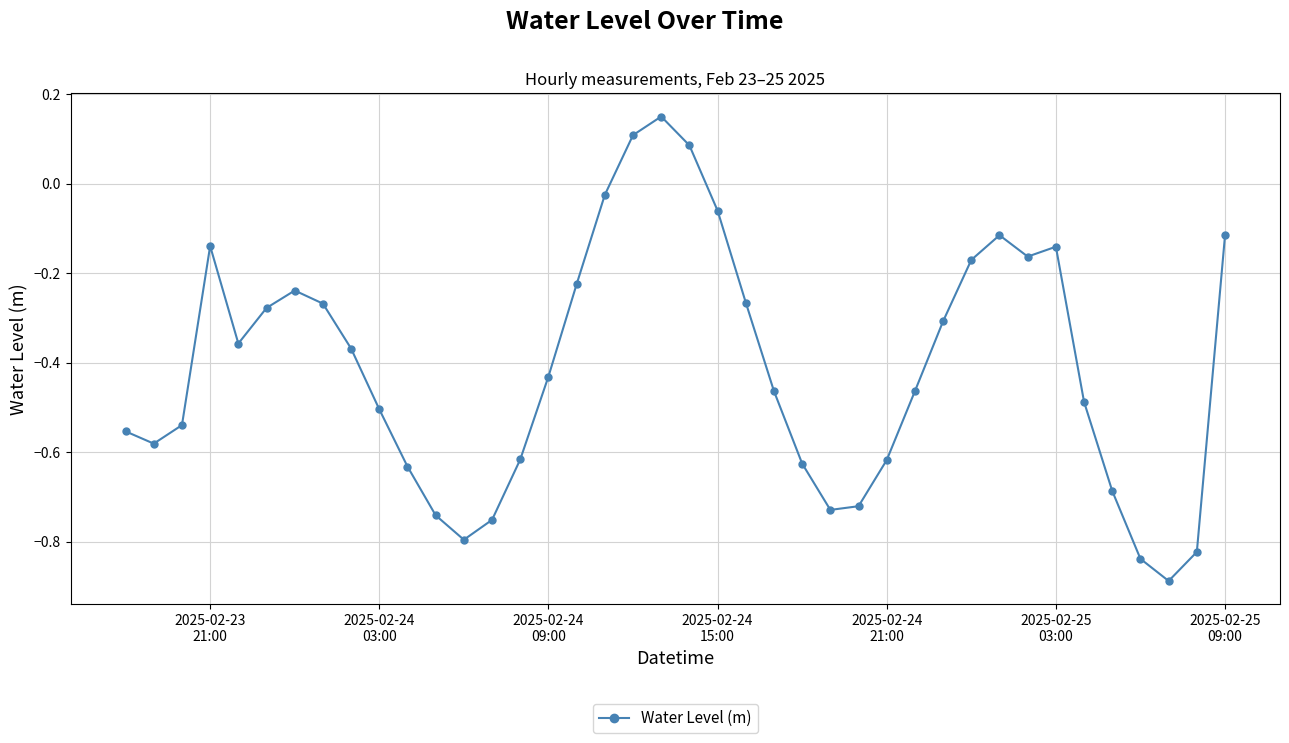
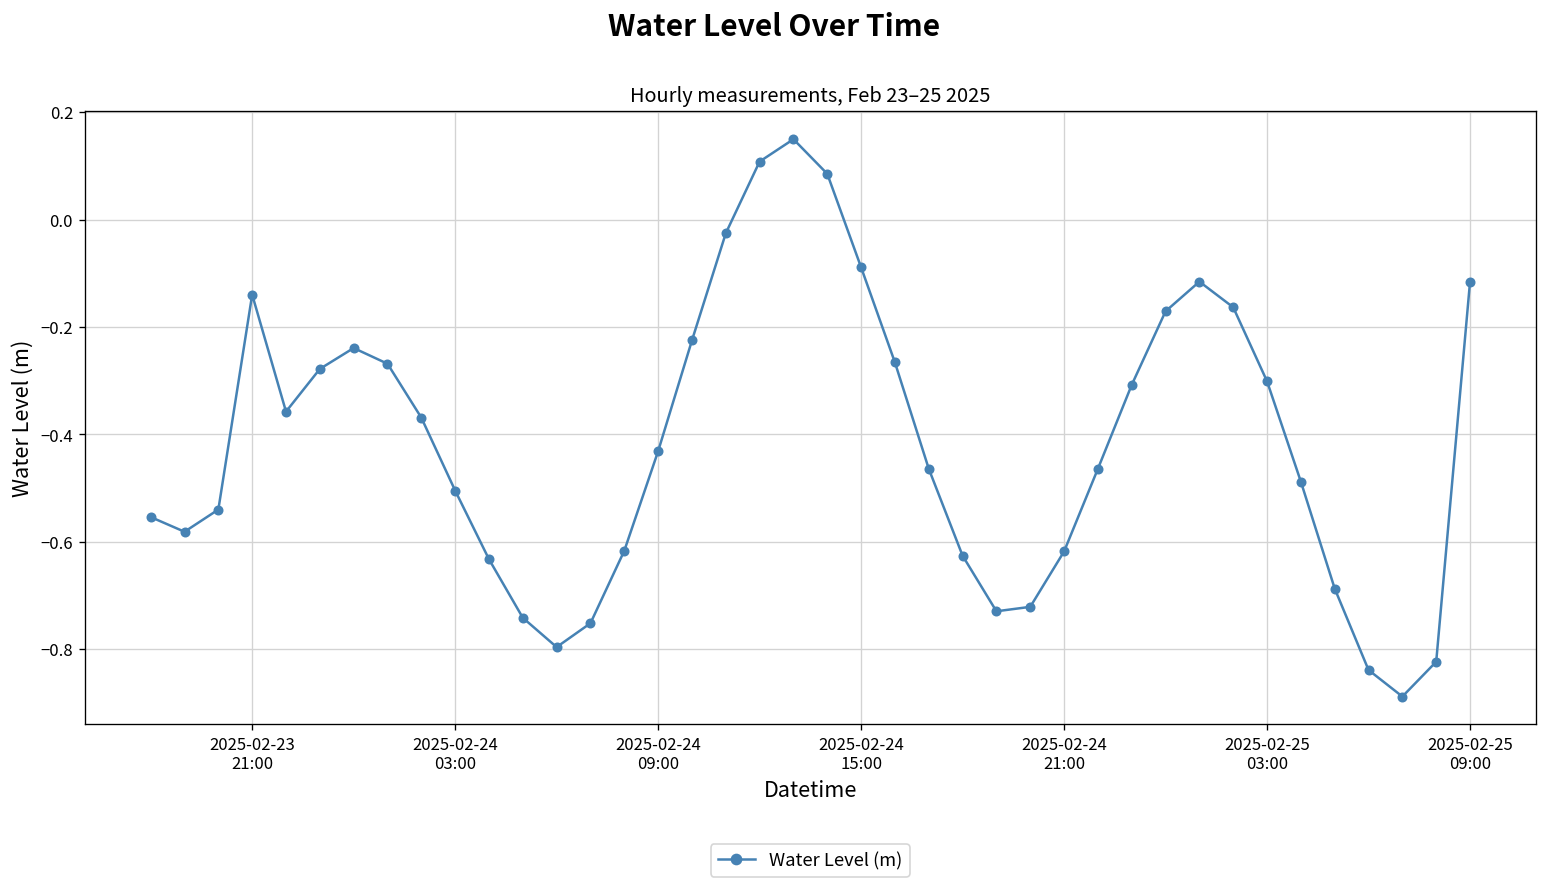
2025-02-24 15:00: -0.06 -> -0.09
2025-02-25 03:00: -0.14 -> -0.30
